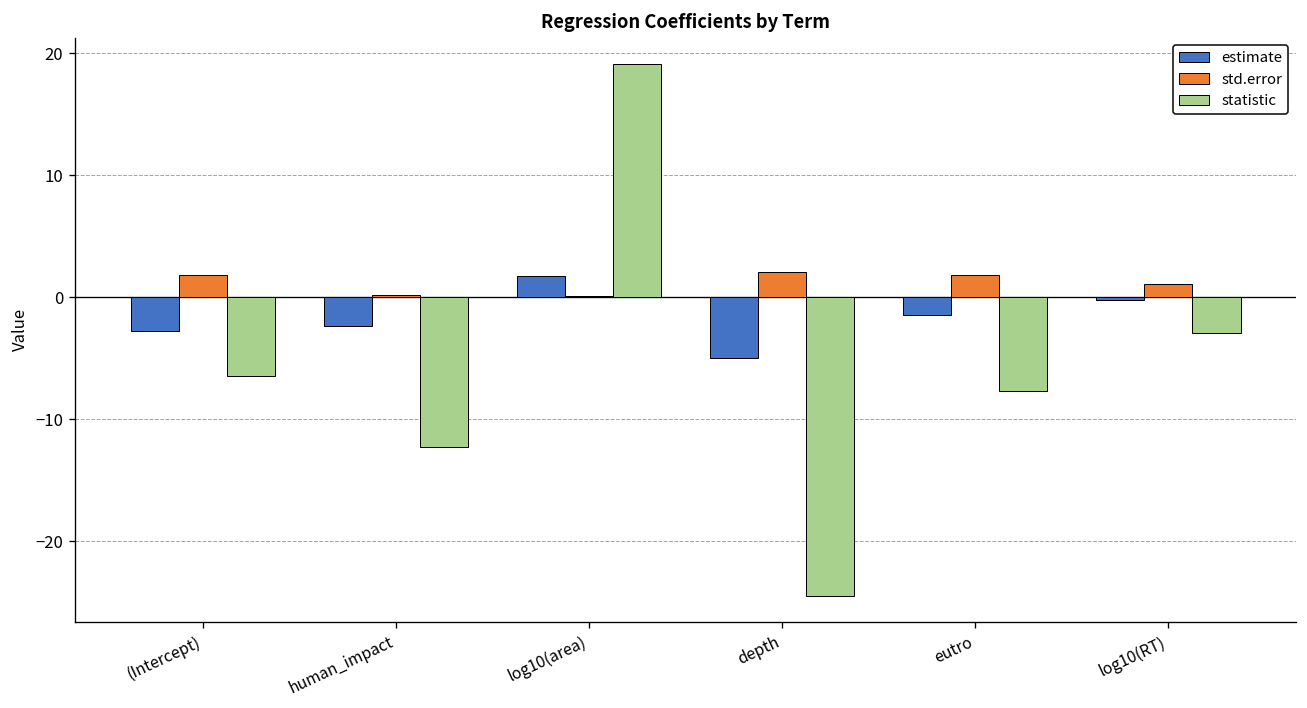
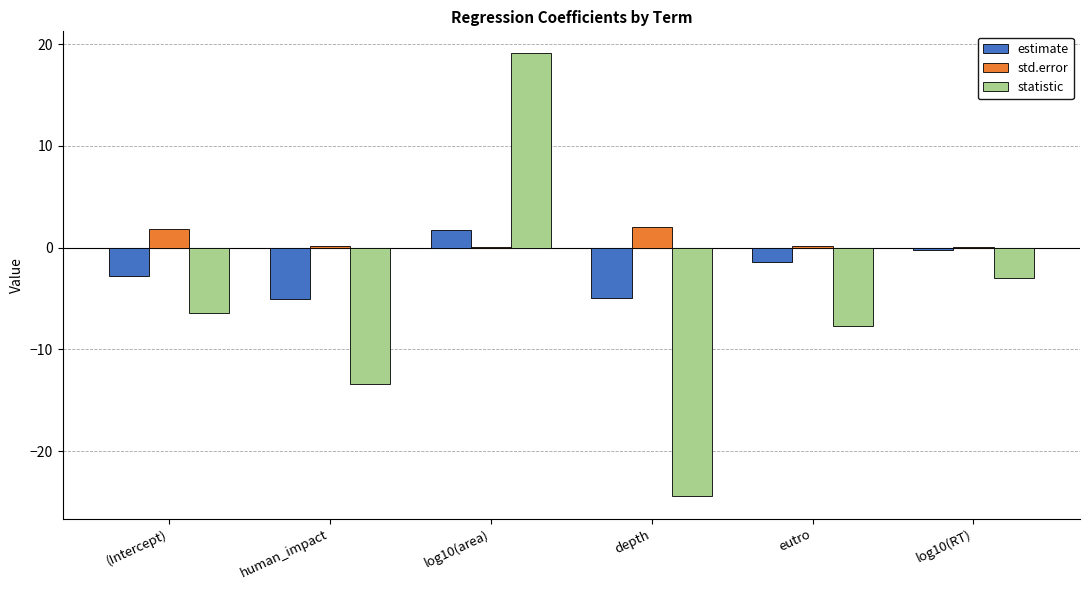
estimate, human_impact: -2.3 -> -5.0
statistic, human_impact: -12.3 -> -13.5
std.error, eutro: 1.8 -> 0.2
std.error, log10(RT): 1.1 -> 0.1
